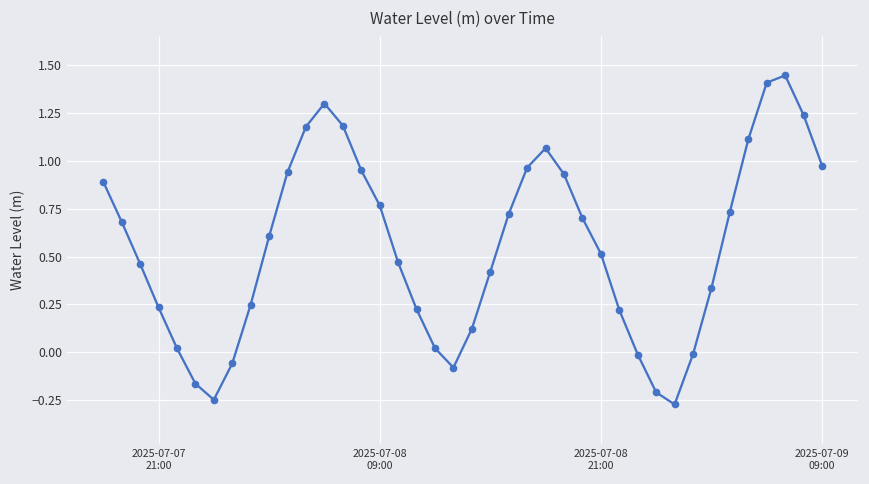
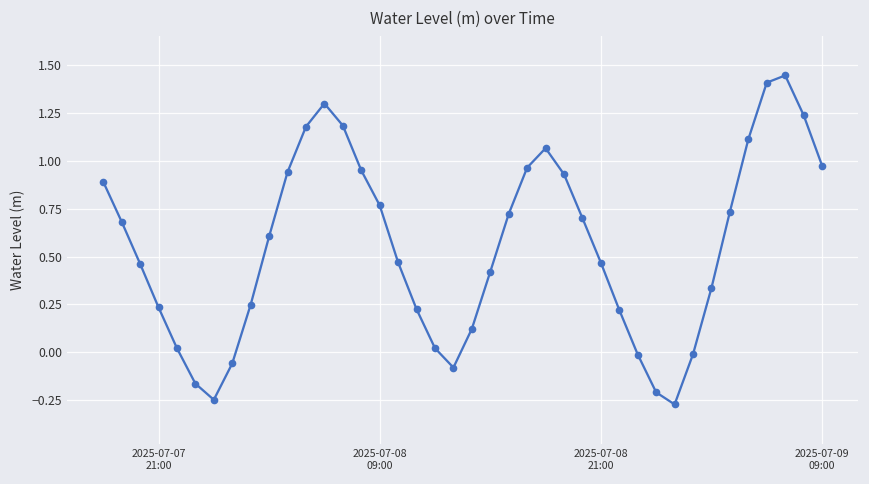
2025-07-08 21:00: 0.52 -> 0.47
